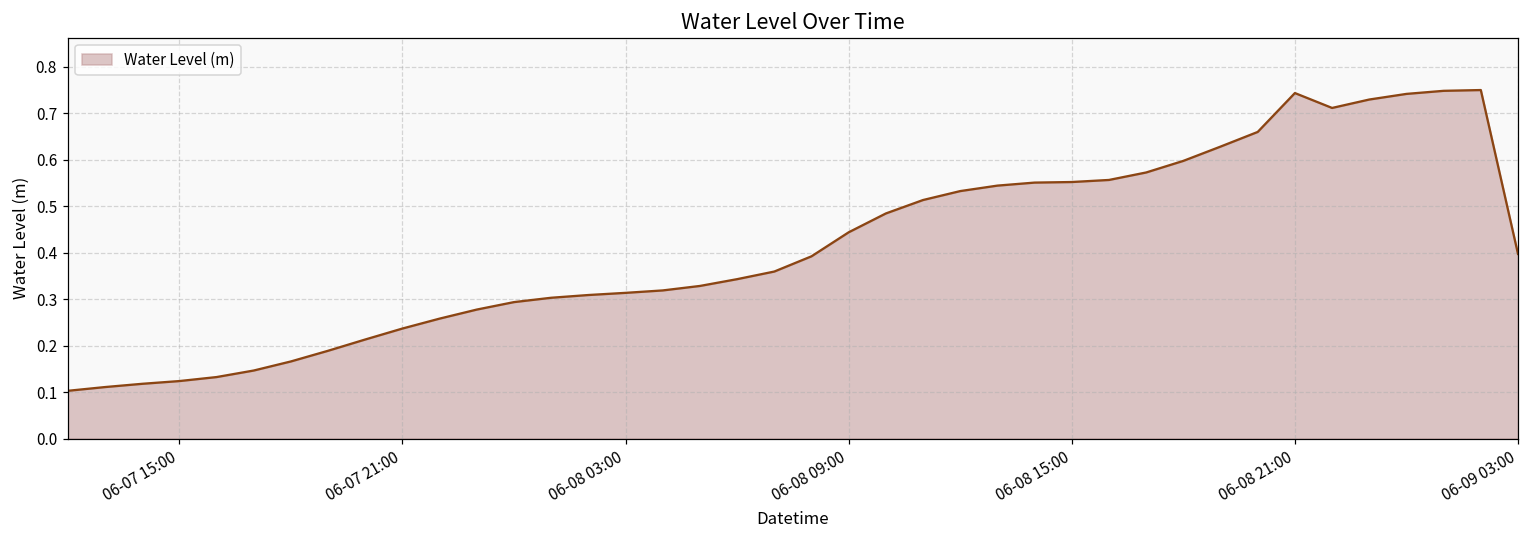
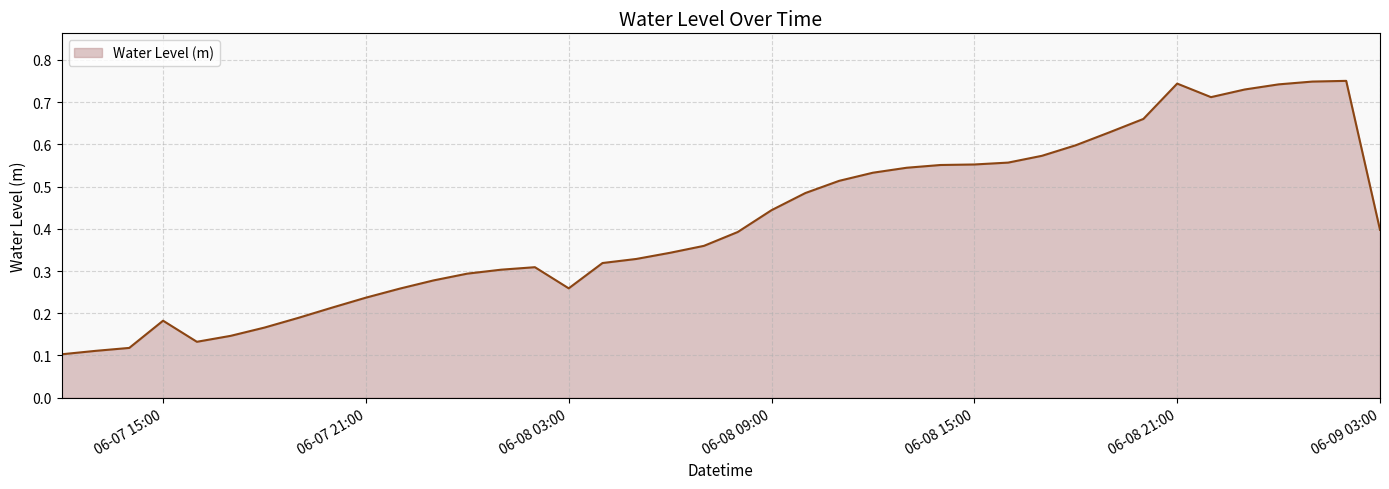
06-07 15:00: 0.12 -> 0.18
06-08 03:00: 0.31 -> 0.26
